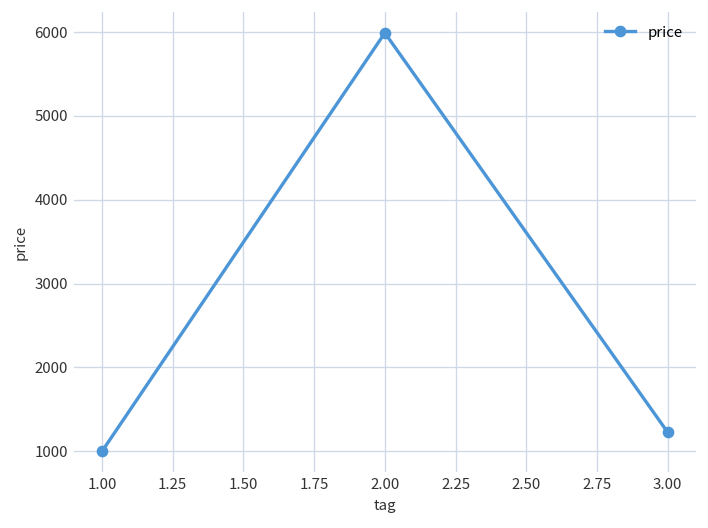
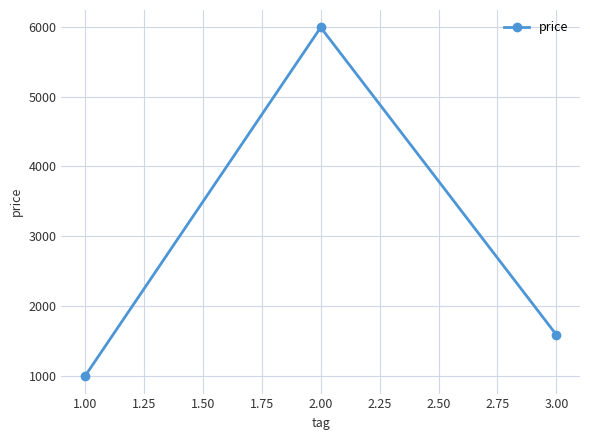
3.00: 1200 -> 1600
